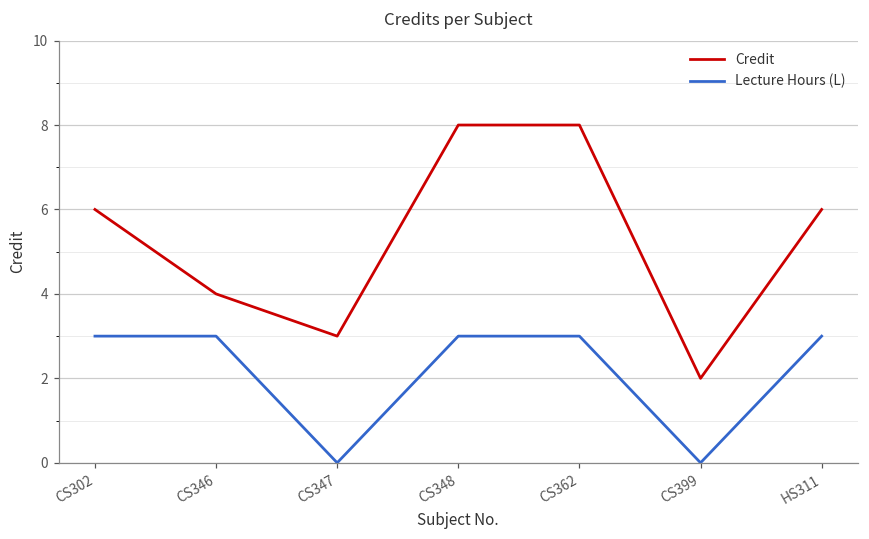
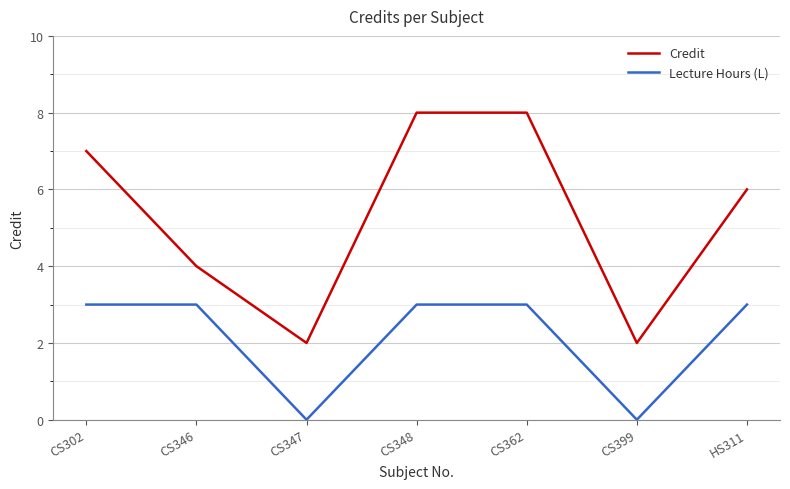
Credit, CS302: 6 -> 7
Credit, CS347: 3 -> 2
